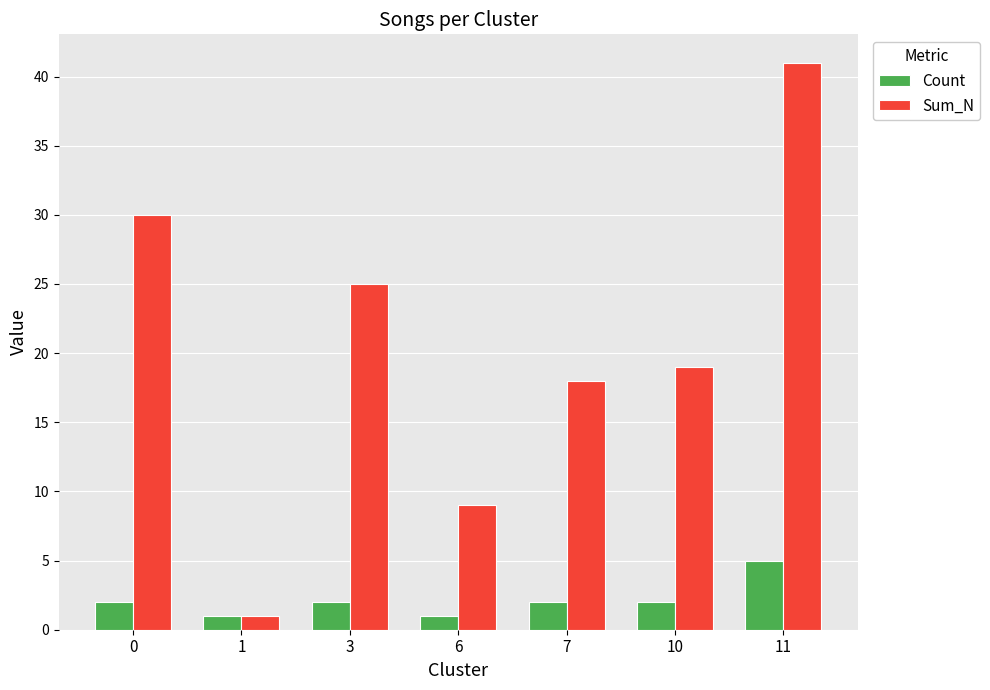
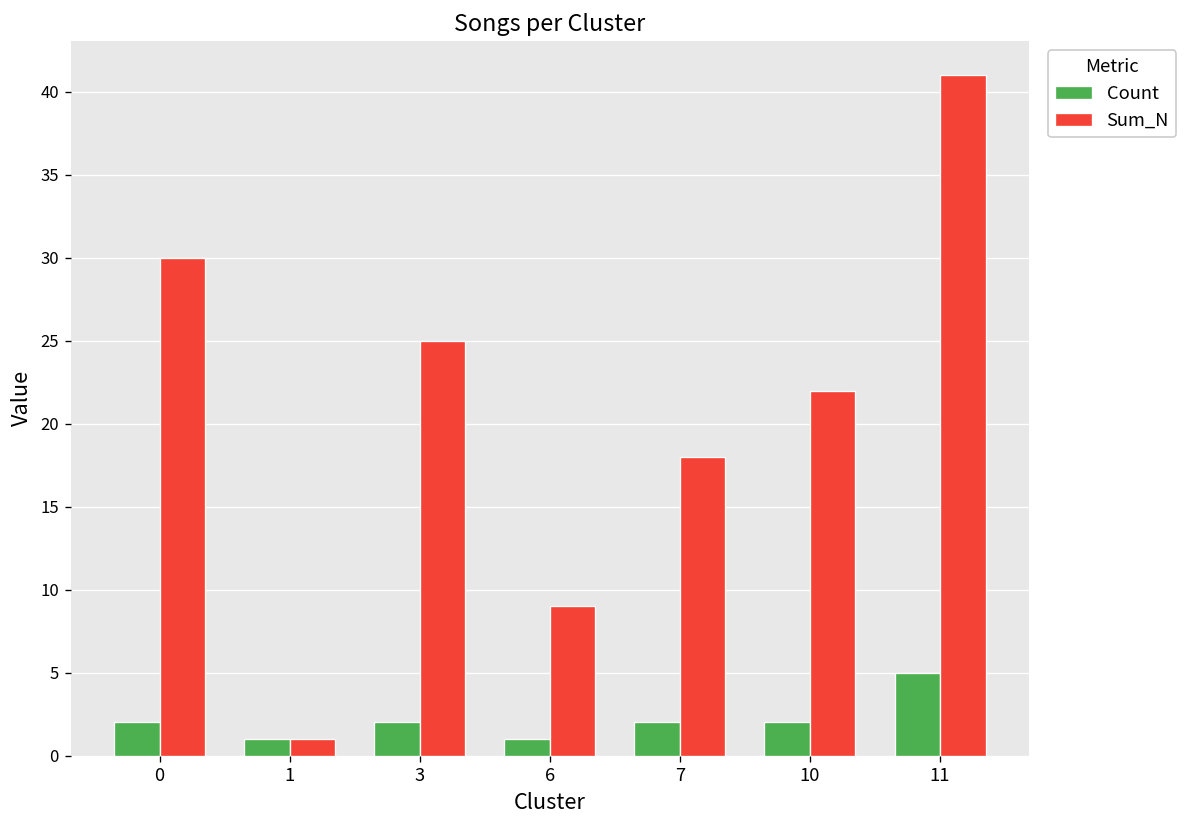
Sum_N, 10: 19 -> 22
